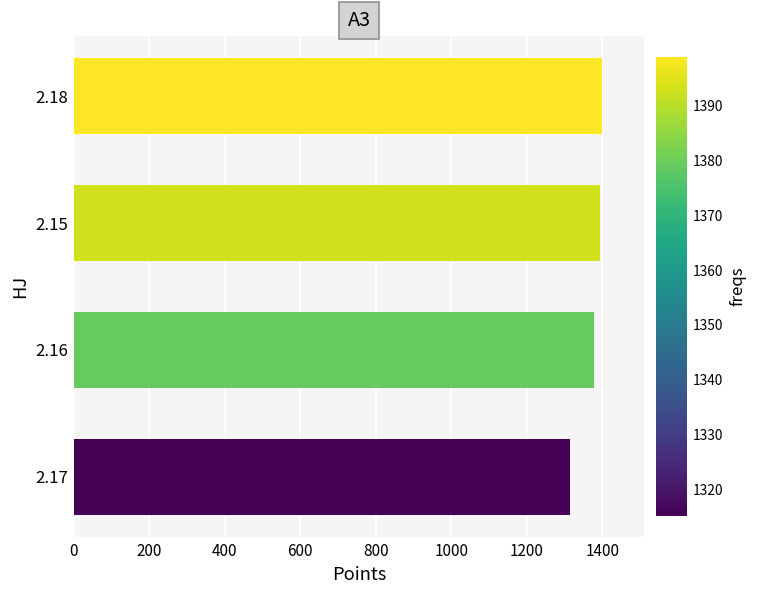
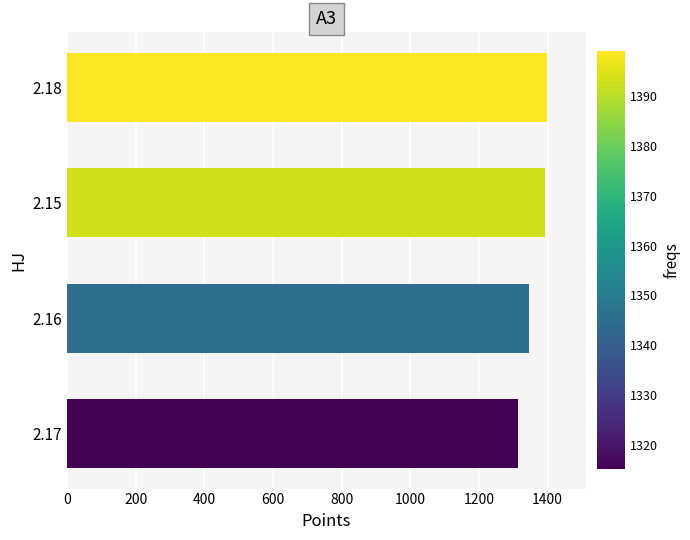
2.16: 1380 -> 1350
